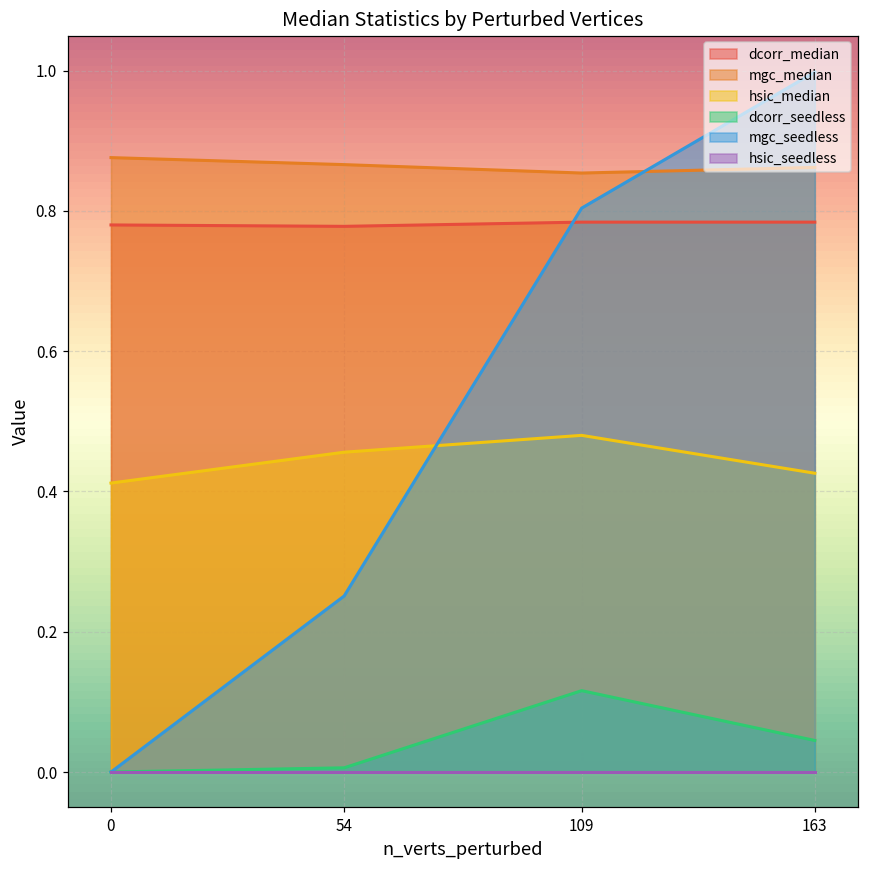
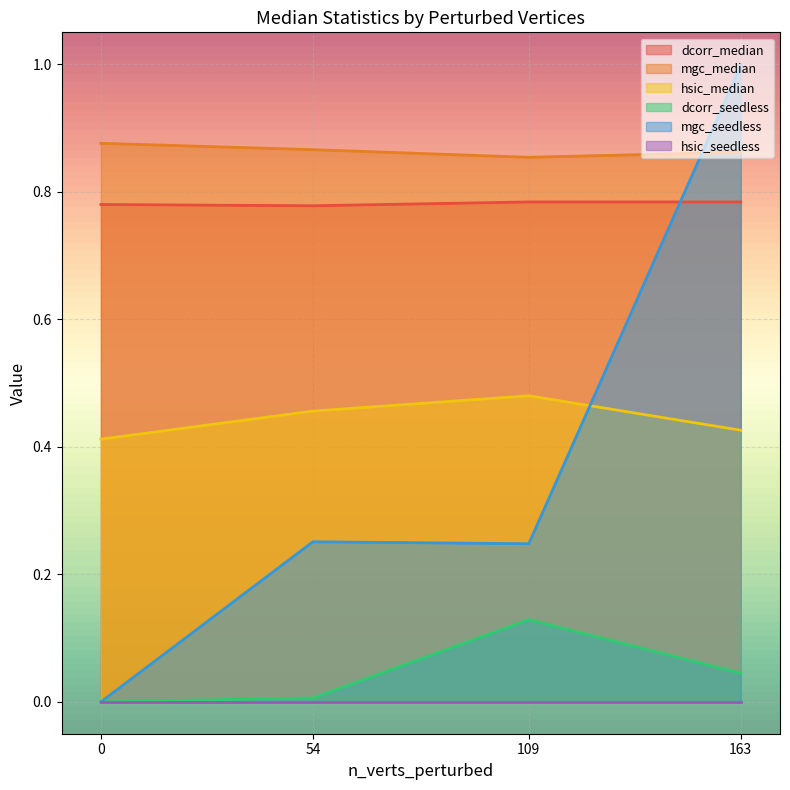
dcorr_seedless, 109: 0.12 -> 0.13
mgc_seedless, 109: 0.80 -> 0.25
